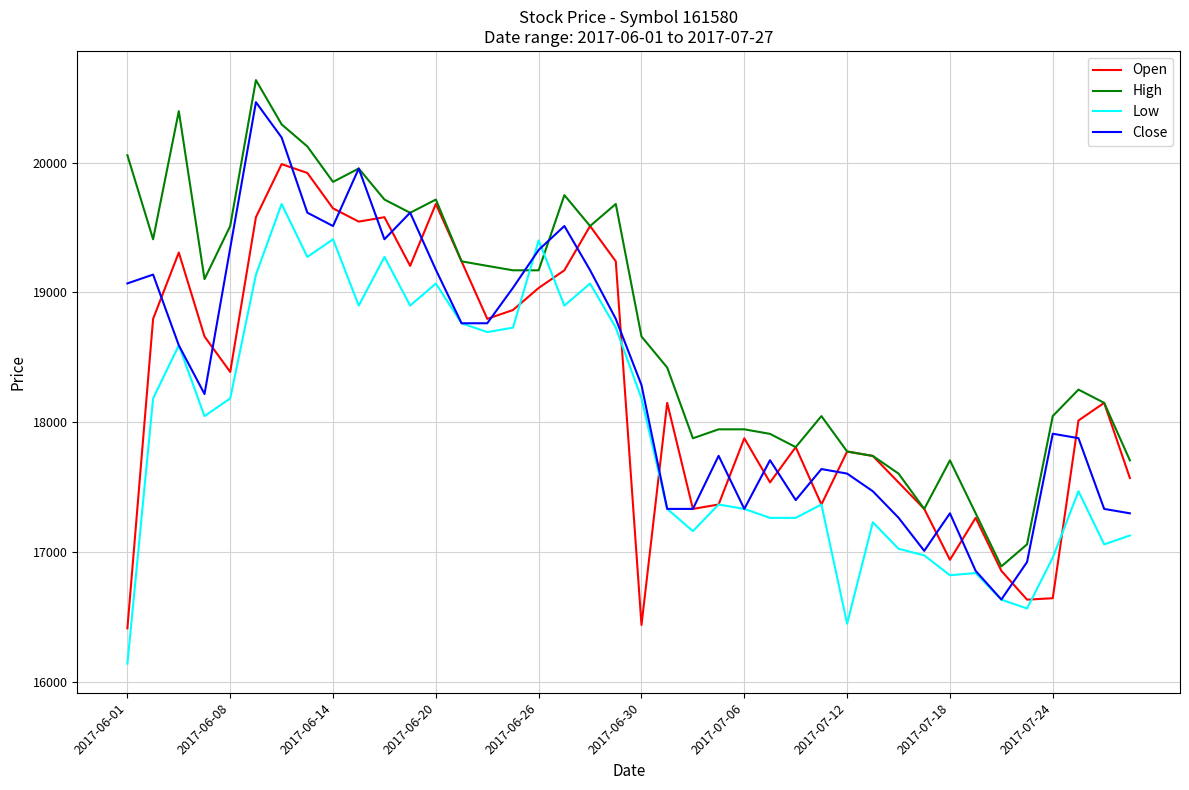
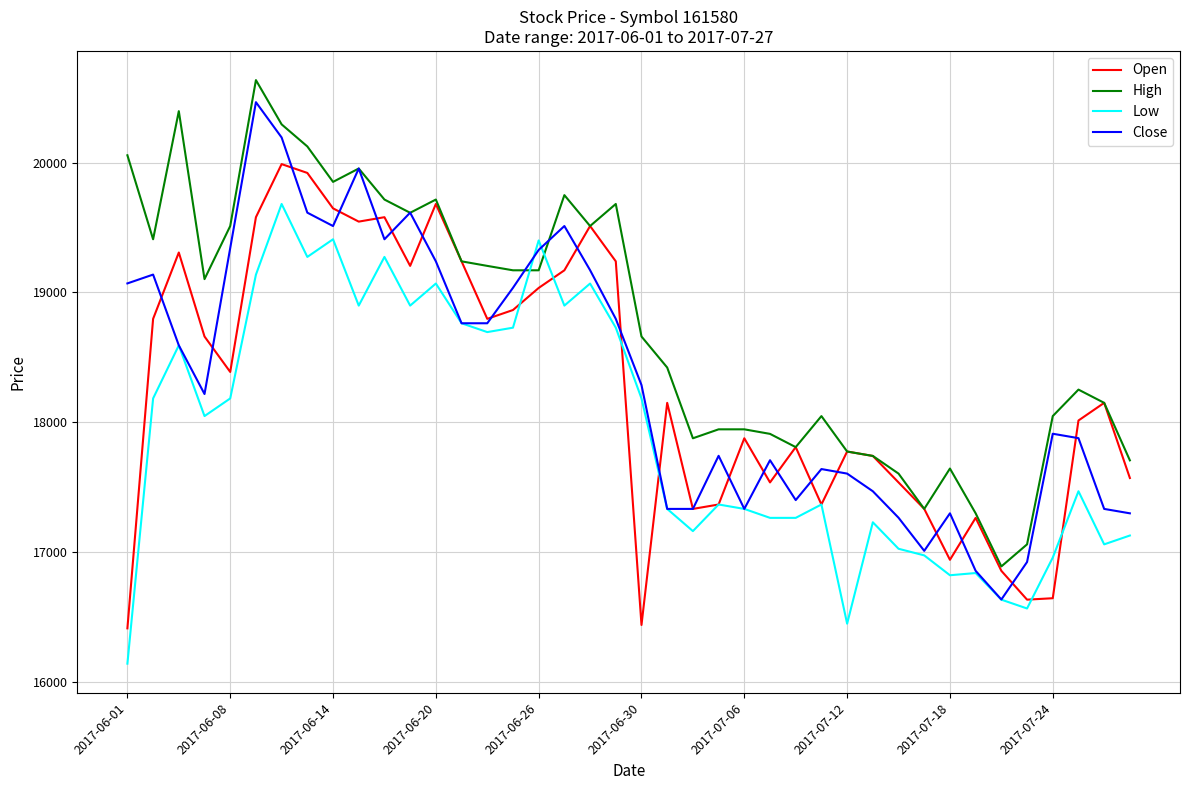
Close, 2017-06-20: 19180 -> 19240
High, 2017-07-18: 17710 -> 17640
